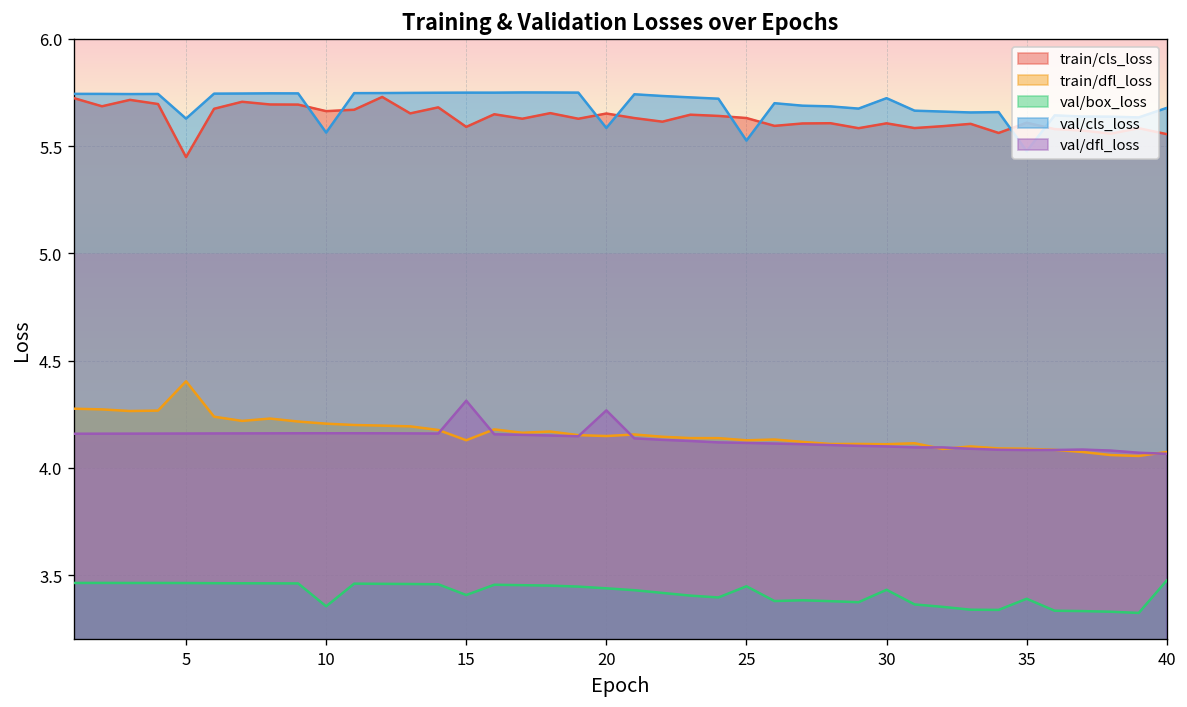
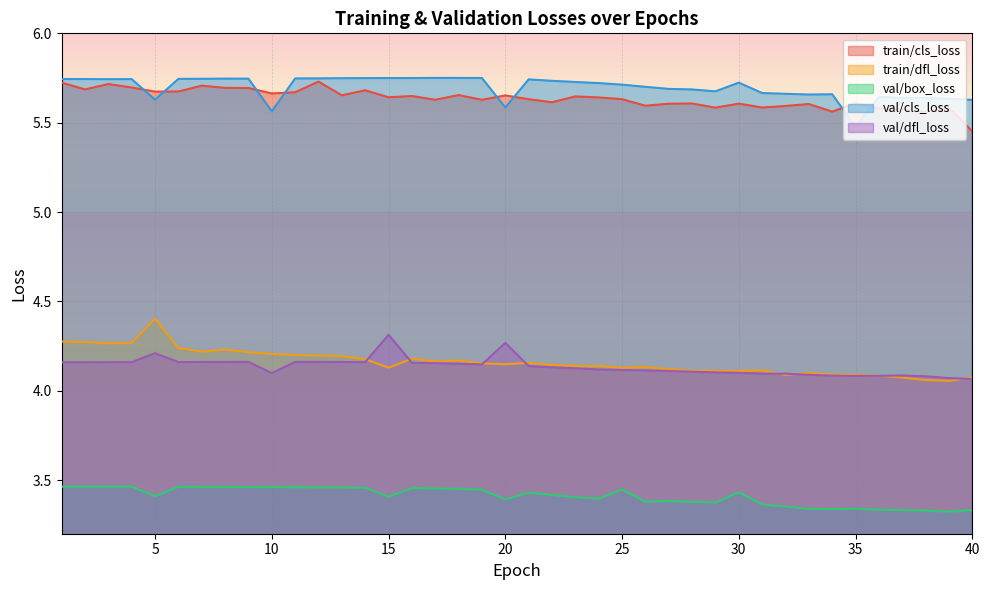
train/cls_loss, 5: 5.45 -> 5.67
val/box_loss, 5: 3.46 -> 3.41
val/dfl_loss, 5: 4.16 -> 4.21
val/box_loss, 10: 3.35 -> 3.46
val/dfl_loss, 10: 4.16 -> 4.10
train/cls_loss, 15: 5.59 -> 5.64
val/box_loss, 20: 3.44 -> 3.39
val/cls_loss, 25: 5.53 -> 5.71
val/box_loss, 35: 3.39 -> 3.34
train/cls_loss, 40: 5.56 -> 5.45
val/box_loss, 40: 3.48 -> 3.33
val/cls_loss, 40: 5.68 -> 5.63
